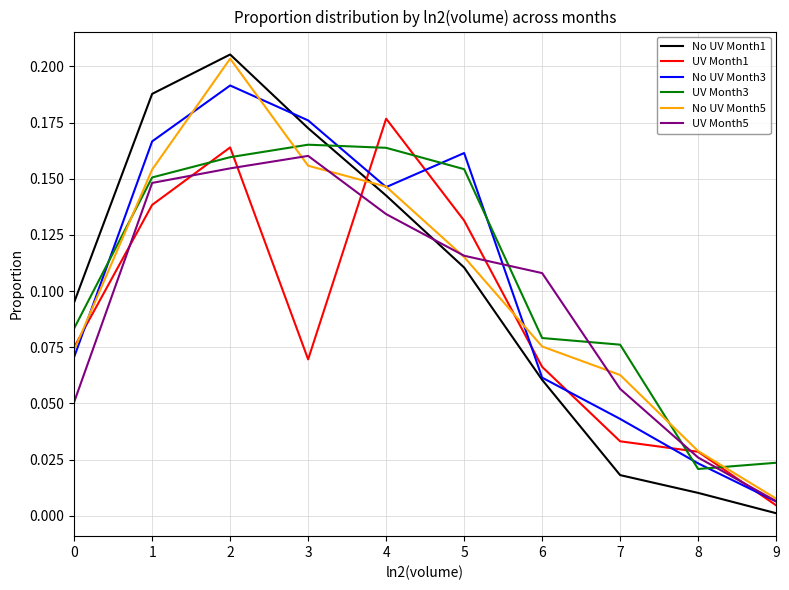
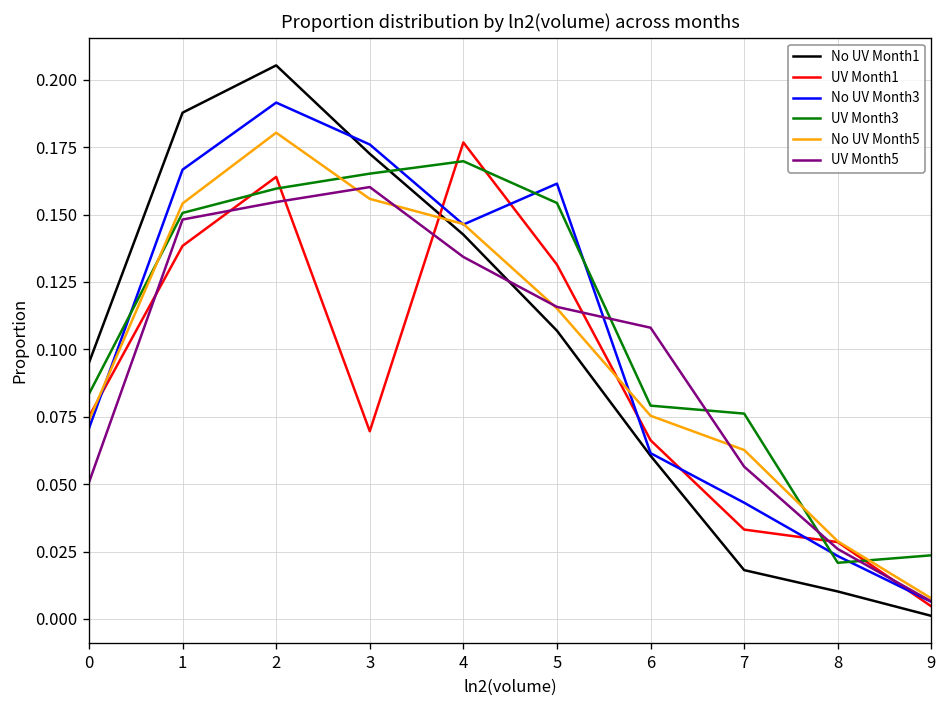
No UV Month5, 2: 0.203 -> 0.180
UV Month3, 4: 0.164 -> 0.170
No UV Month1, 5: 0.110 -> 0.107
